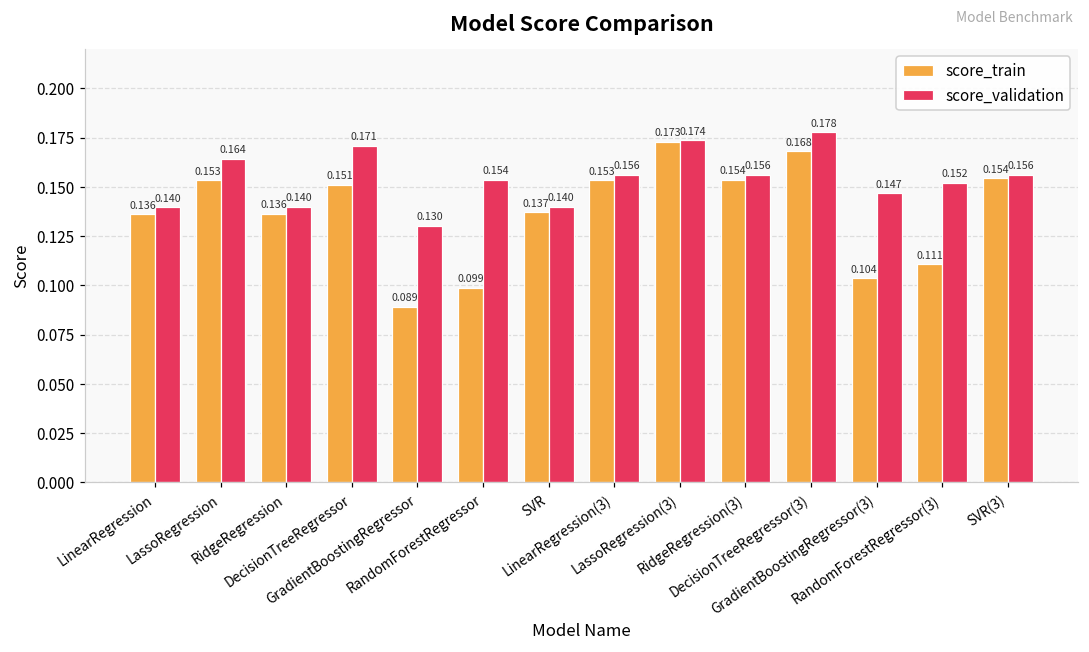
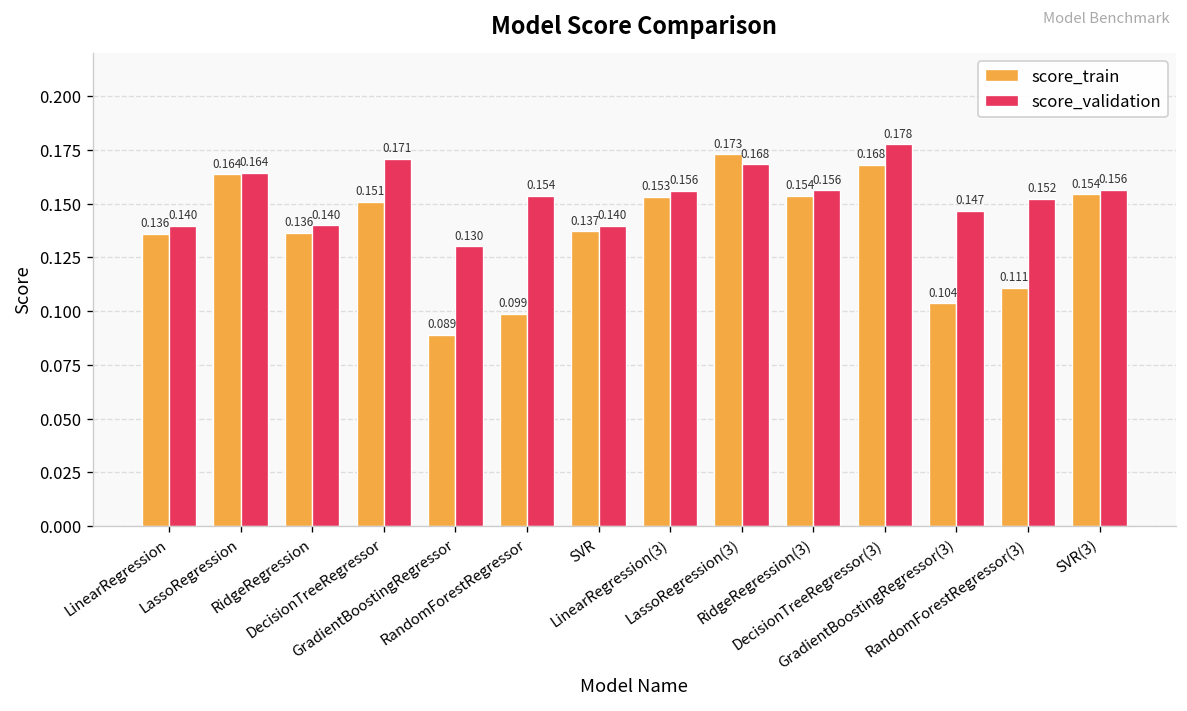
score_train, LassoRegression: 0.153 -> 0.164
score_validation, LassoRegression(3): 0.174 -> 0.168
